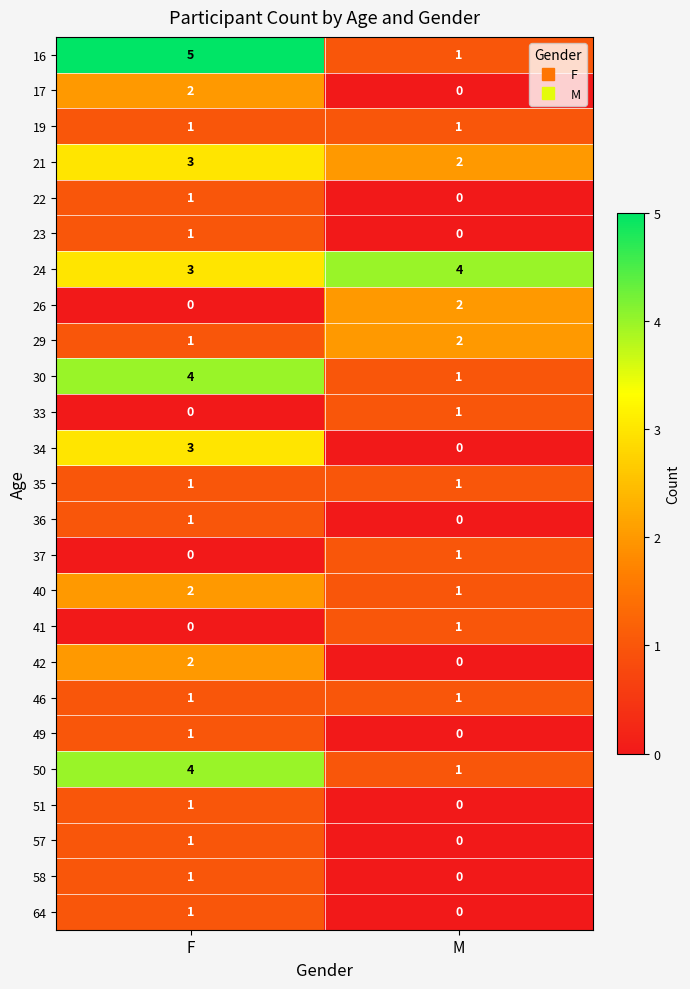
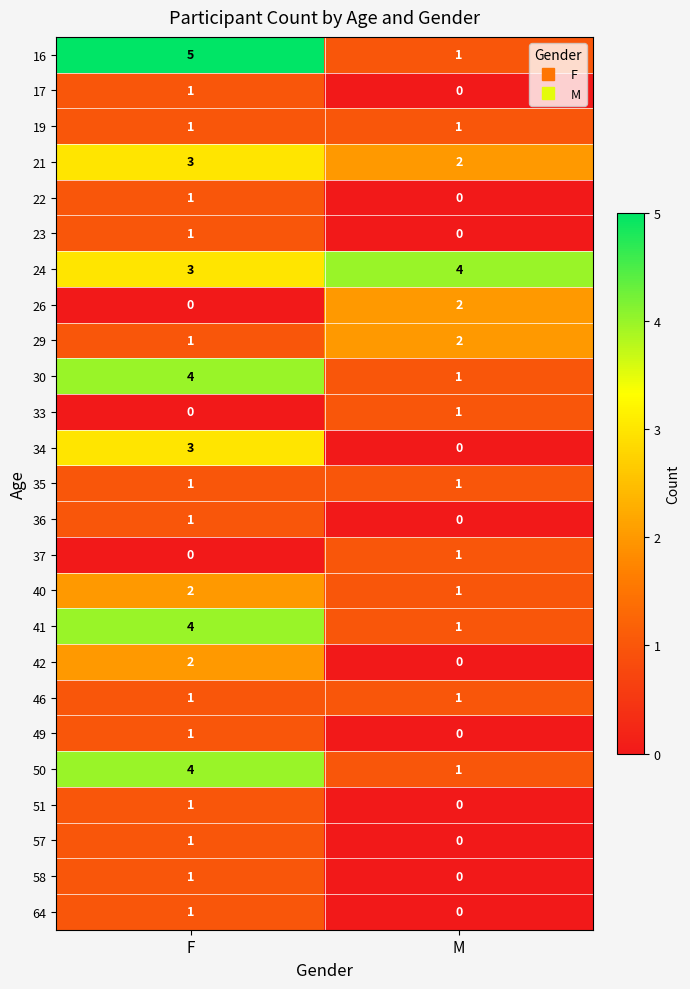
17, F: 2 -> 1
41, F: 0 -> 4
